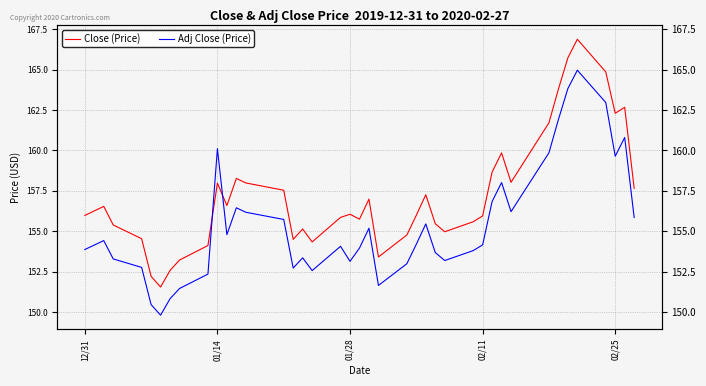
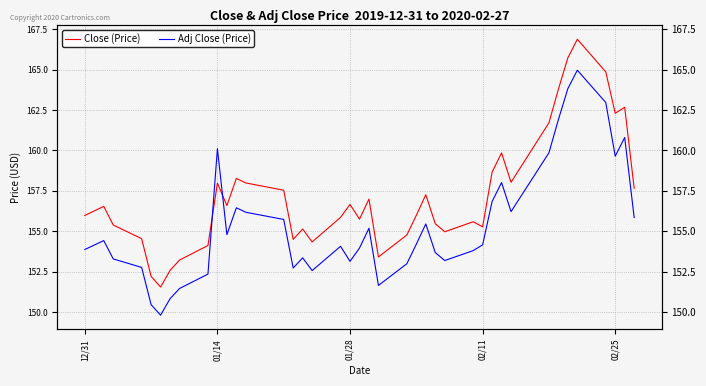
Close (Price), 01/28: 156.1 -> 156.7
Close (Price), 02/11: 155.9 -> 155.3
